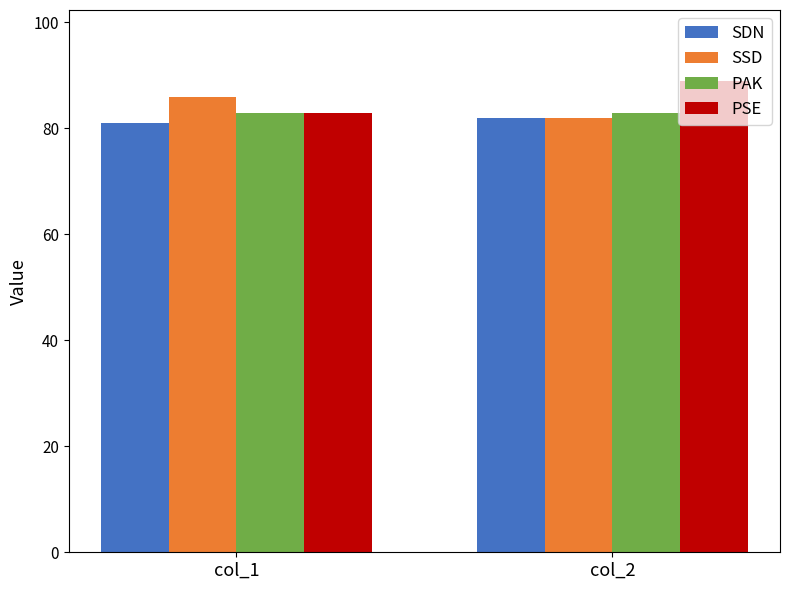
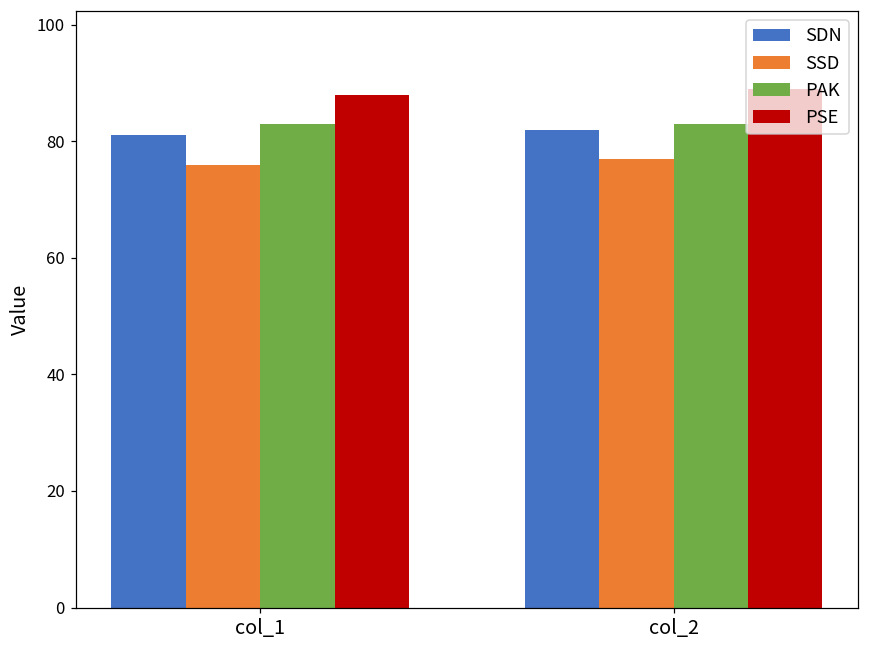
SSD, col_1: 86 -> 76
PSE, col_1: 83 -> 88
SSD, col_2: 82 -> 77
